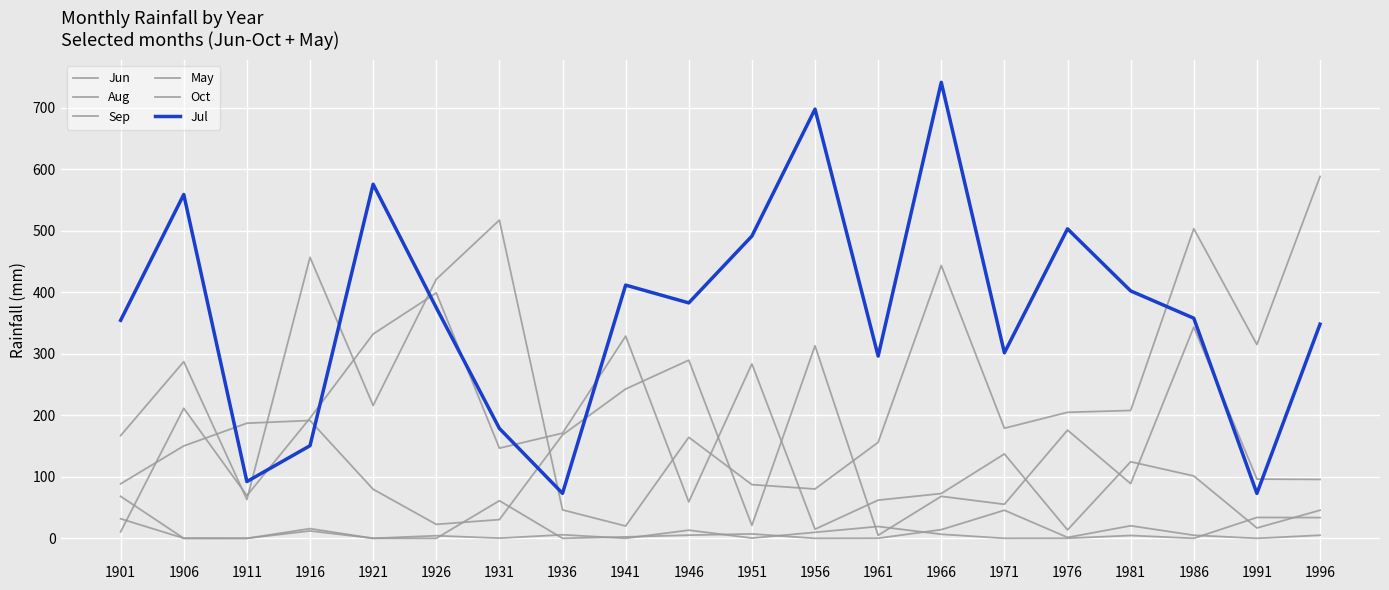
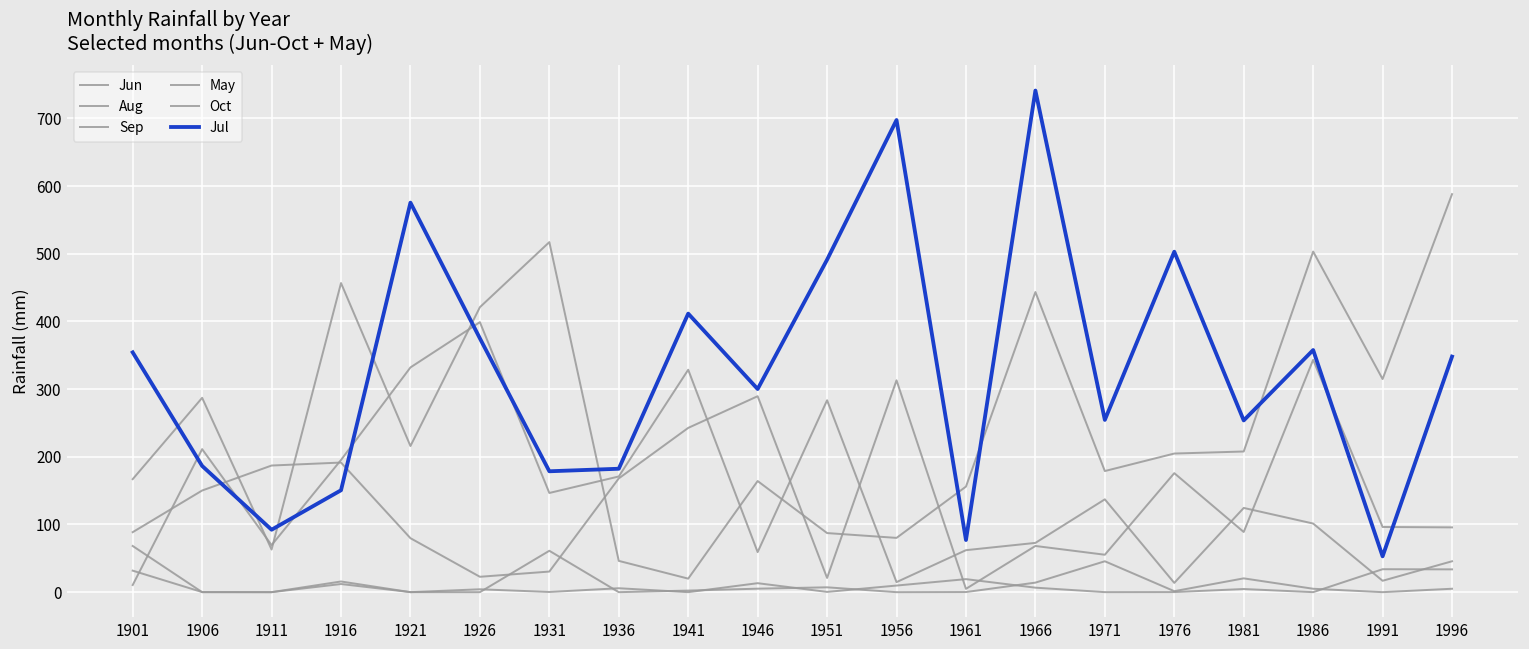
Jul, 1906: 560 -> 190
Jul, 1936: 70 -> 180
Jul, 1946: 380 -> 300
Jul, 1961: 300 -> 80
Jul, 1971: 300 -> 250
Jul, 1981: 400 -> 250
Jul, 1991: 70 -> 50
